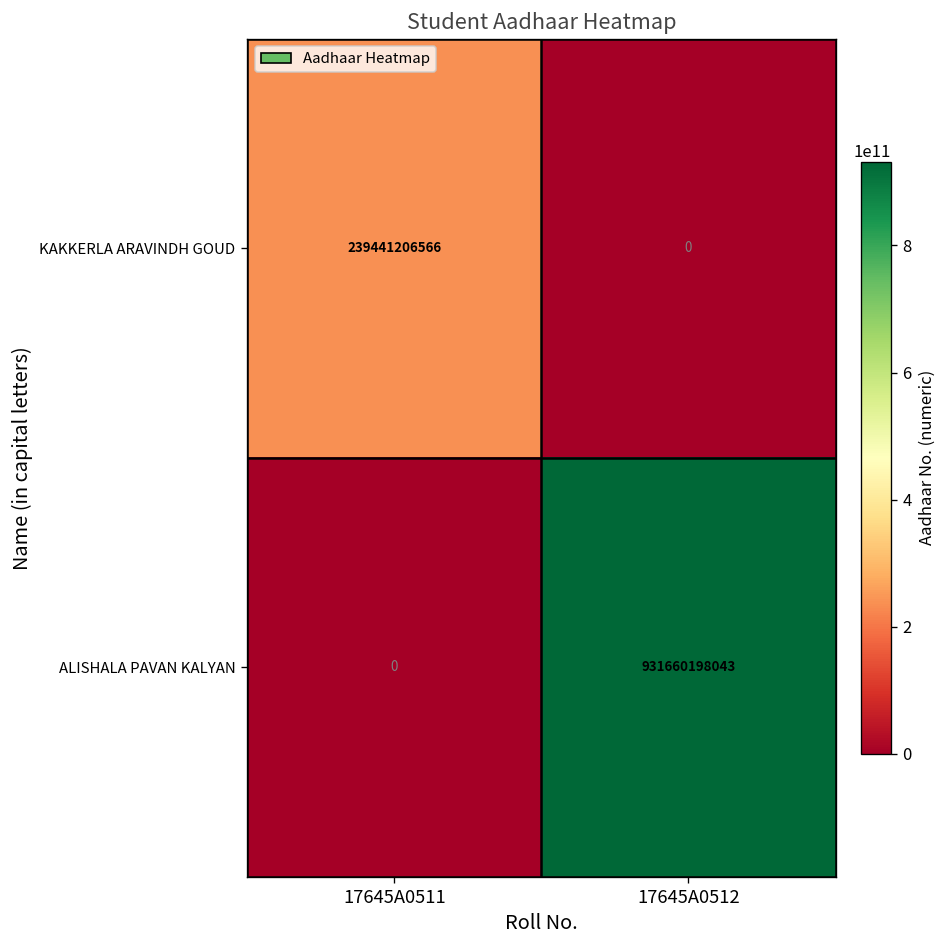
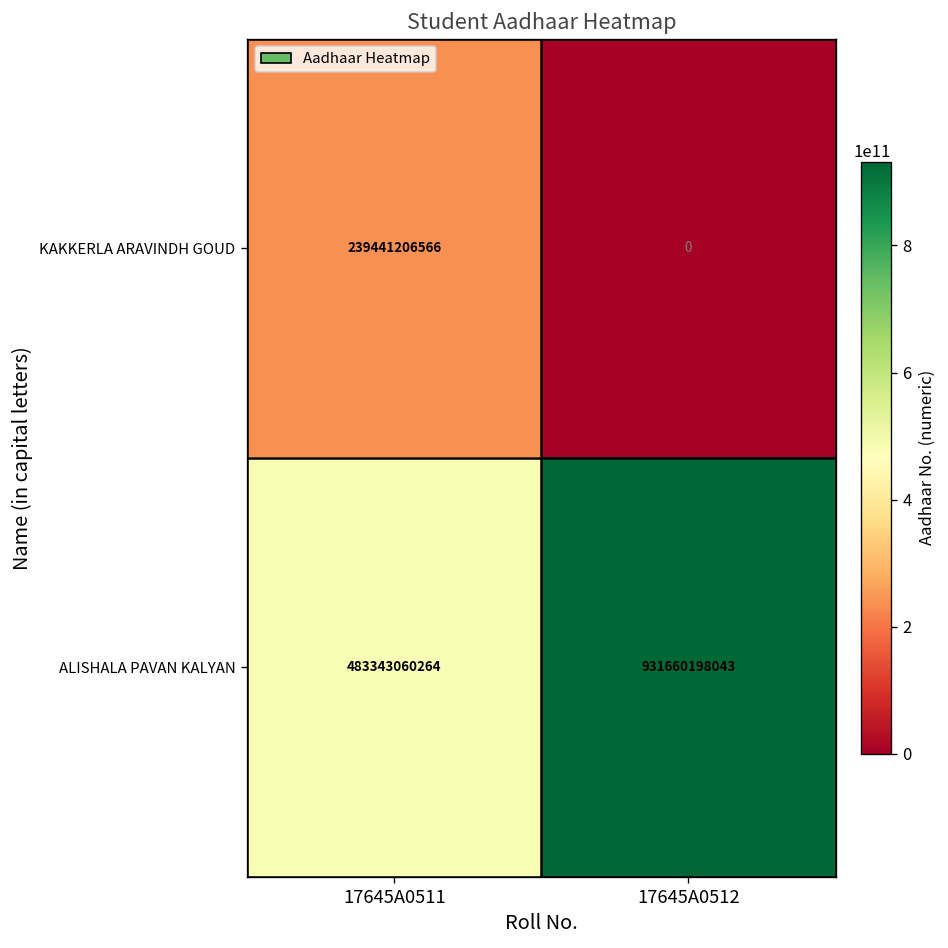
ALISHALA PAVAN KALYAN, 17645A0511: 0 -> 483343060264
